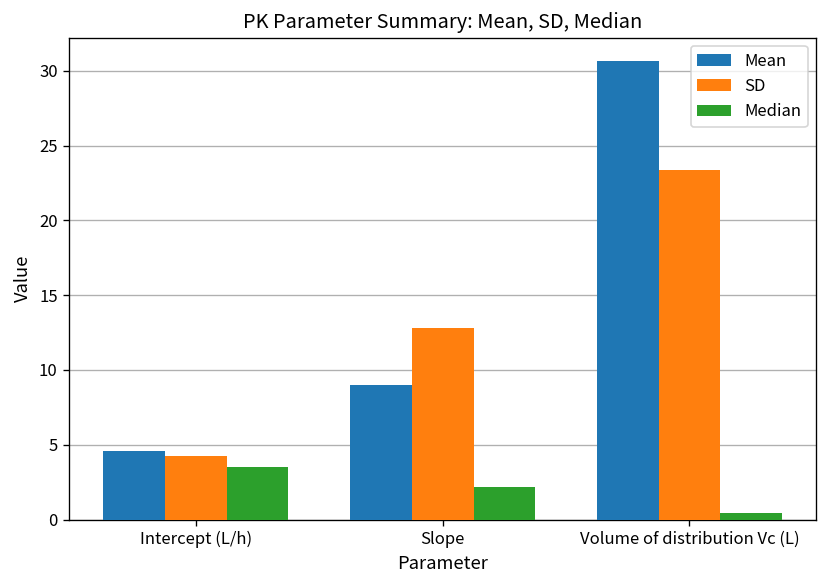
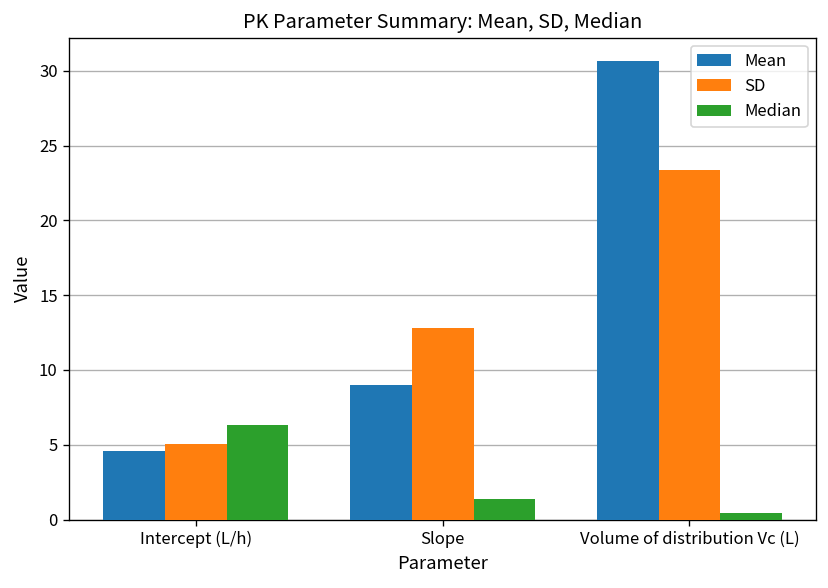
SD, Intercept (L/h): 4.3 -> 5.0
Median, Intercept (L/h): 3.5 -> 6.3
Median, Slope: 2.2 -> 1.4
